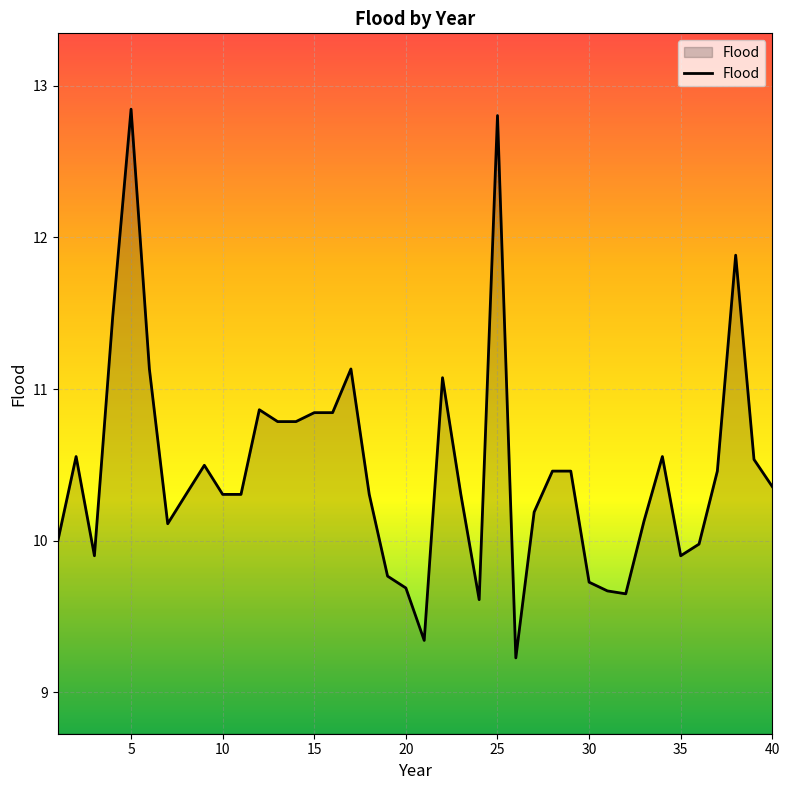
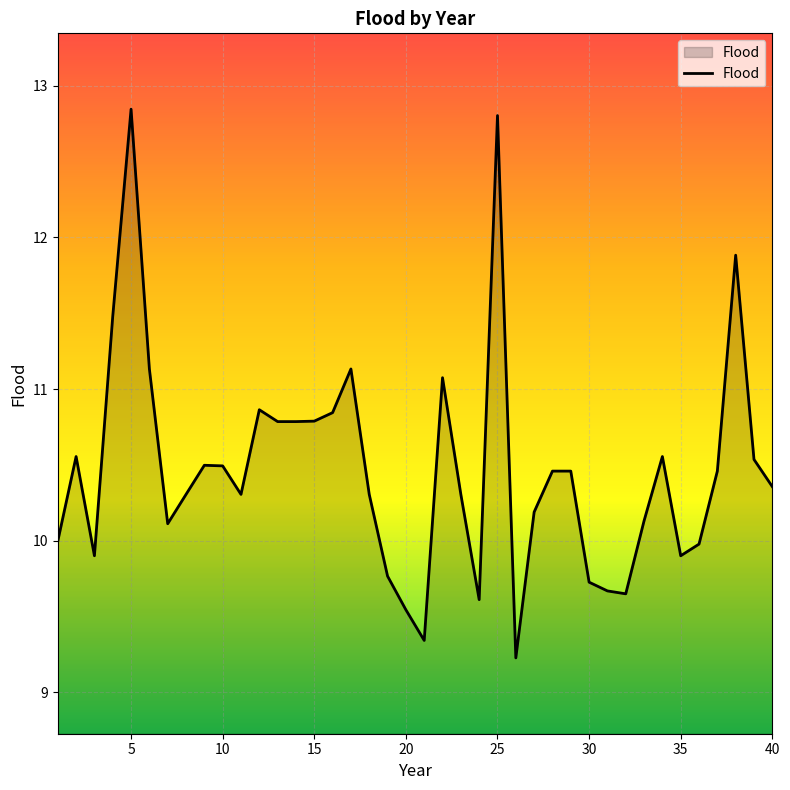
10: 10.31 -> 10.49
15: 10.85 -> 10.79
20: 9.69 -> 9.55
